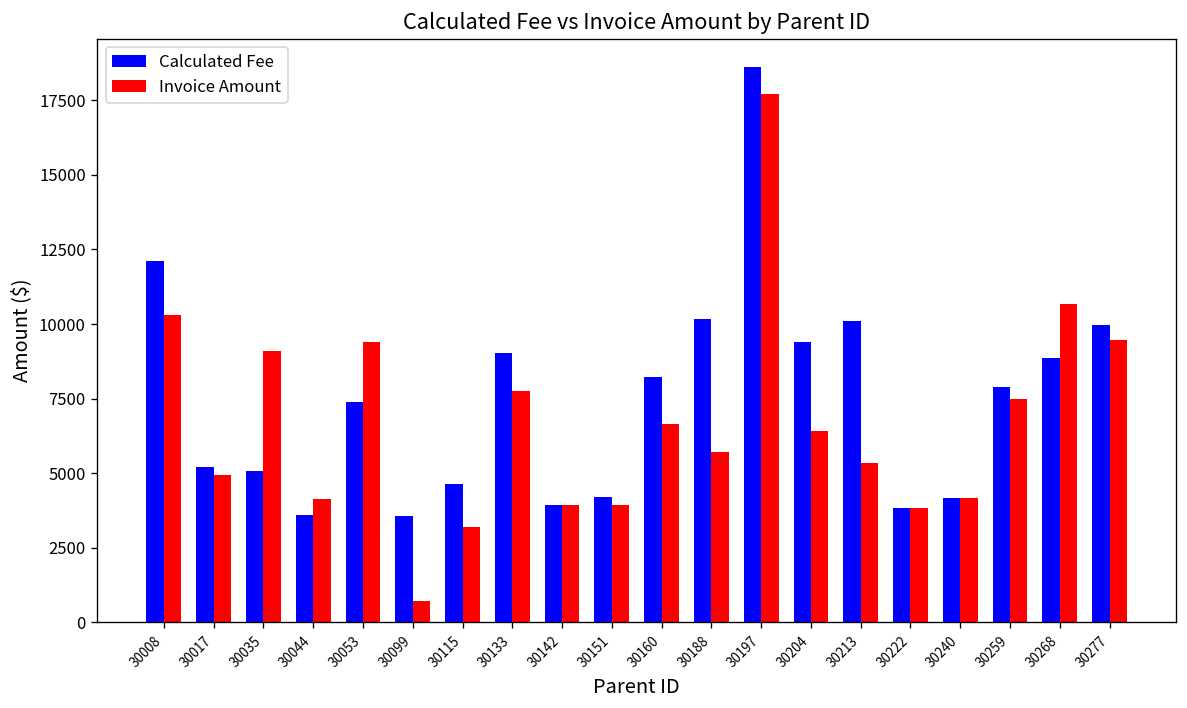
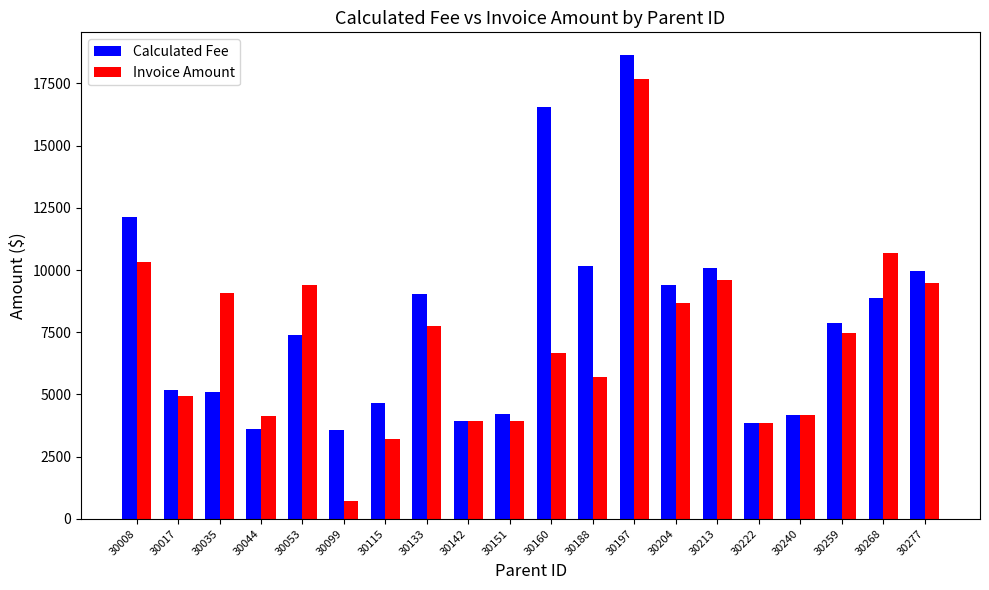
Calculated Fee, 30160: 8200 -> 16600
Invoice Amount, 30204: 6400 -> 8700
Invoice Amount, 30213: 5300 -> 9600
